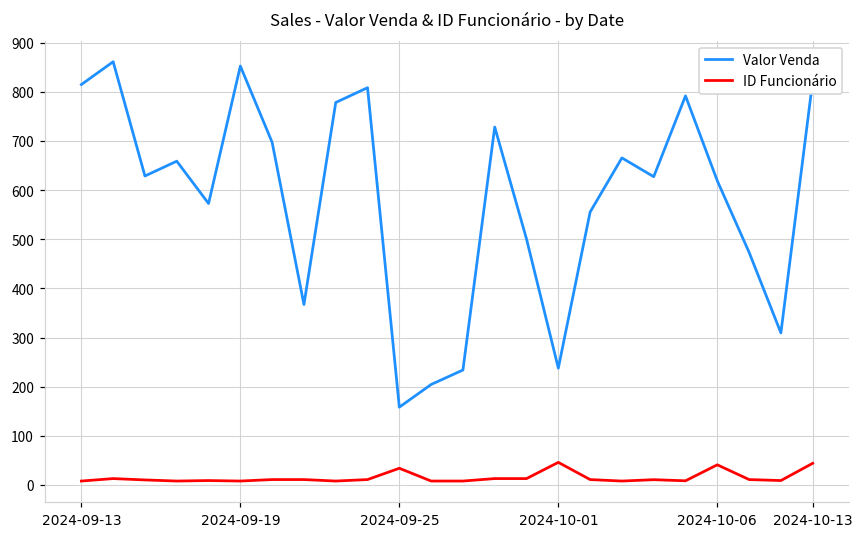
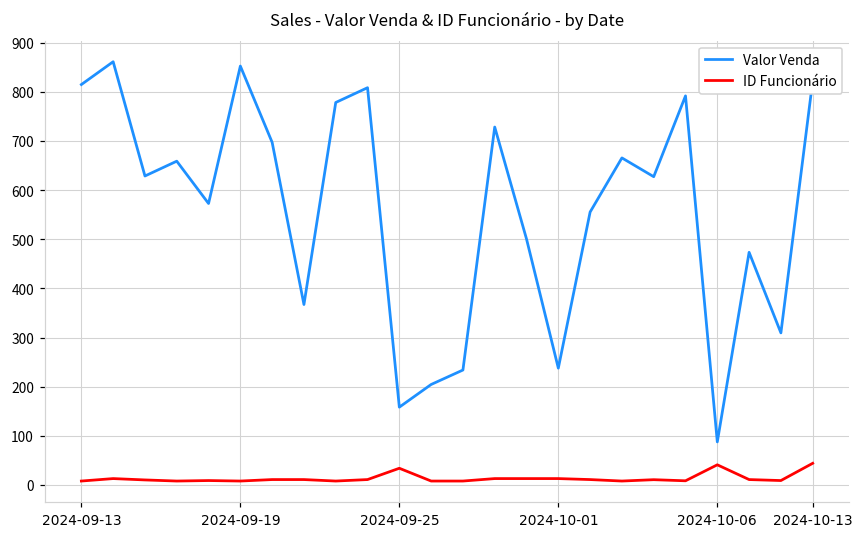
ID Funcionário, 2024-10-01: 50 -> 10
Valor Venda, 2024-10-06: 620 -> 90
